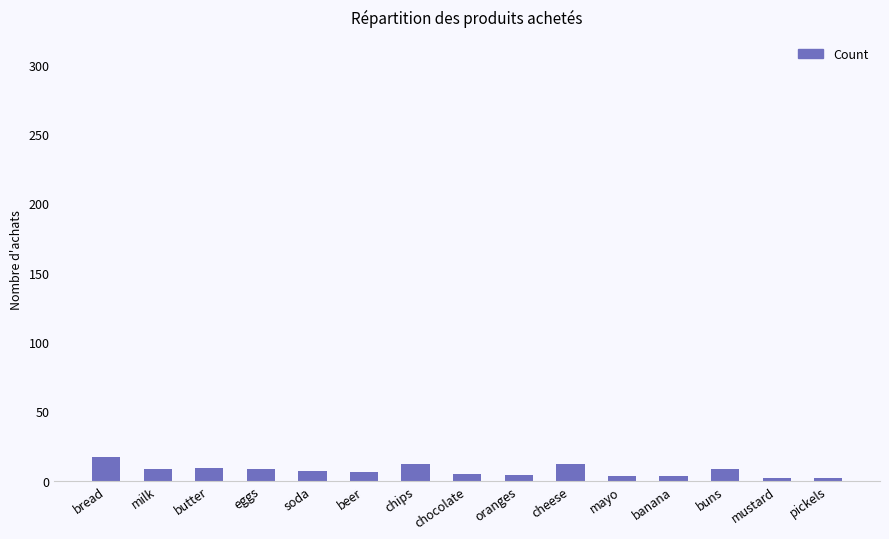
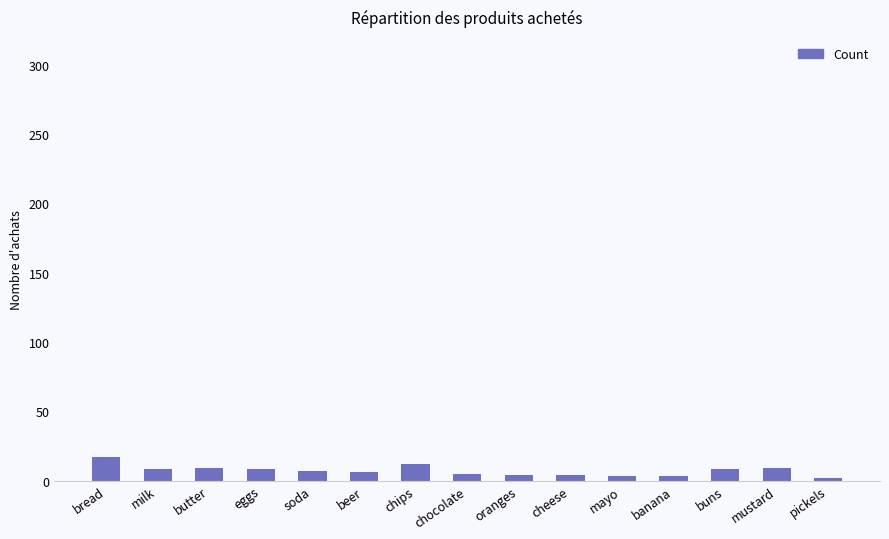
cheese: 12 -> 4
mustard: 2 -> 9
